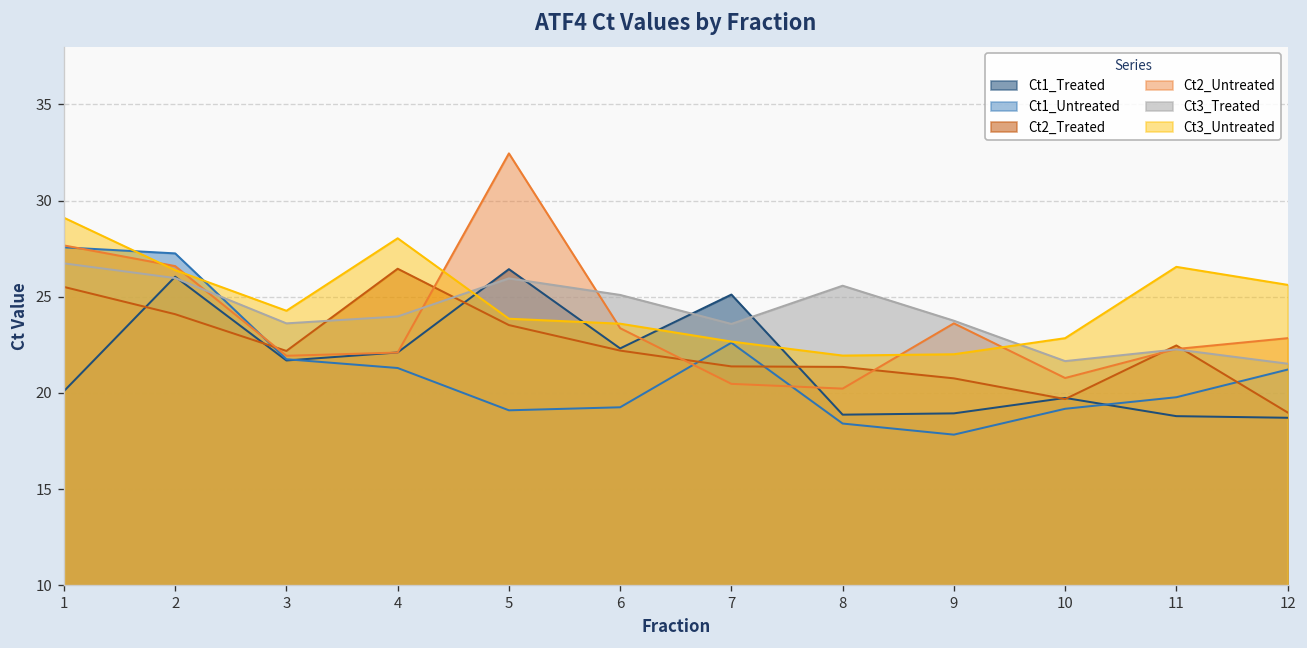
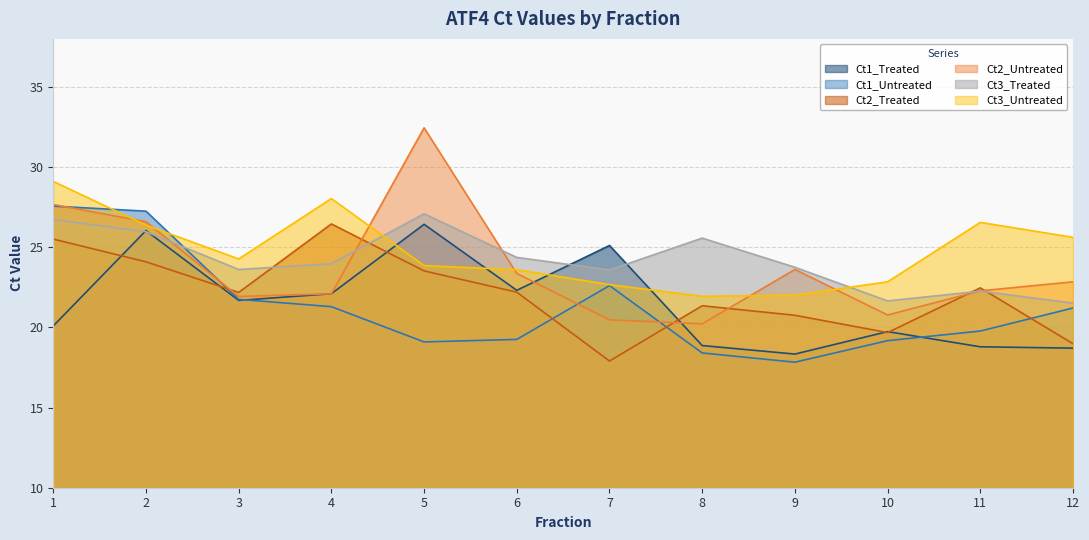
Ct3_Treated, 5: 26.0 -> 27.1
Ct3_Treated, 6: 25.1 -> 24.4
Ct2_Treated, 7: 21.4 -> 17.9
Ct1_Treated, 9: 18.9 -> 18.3
